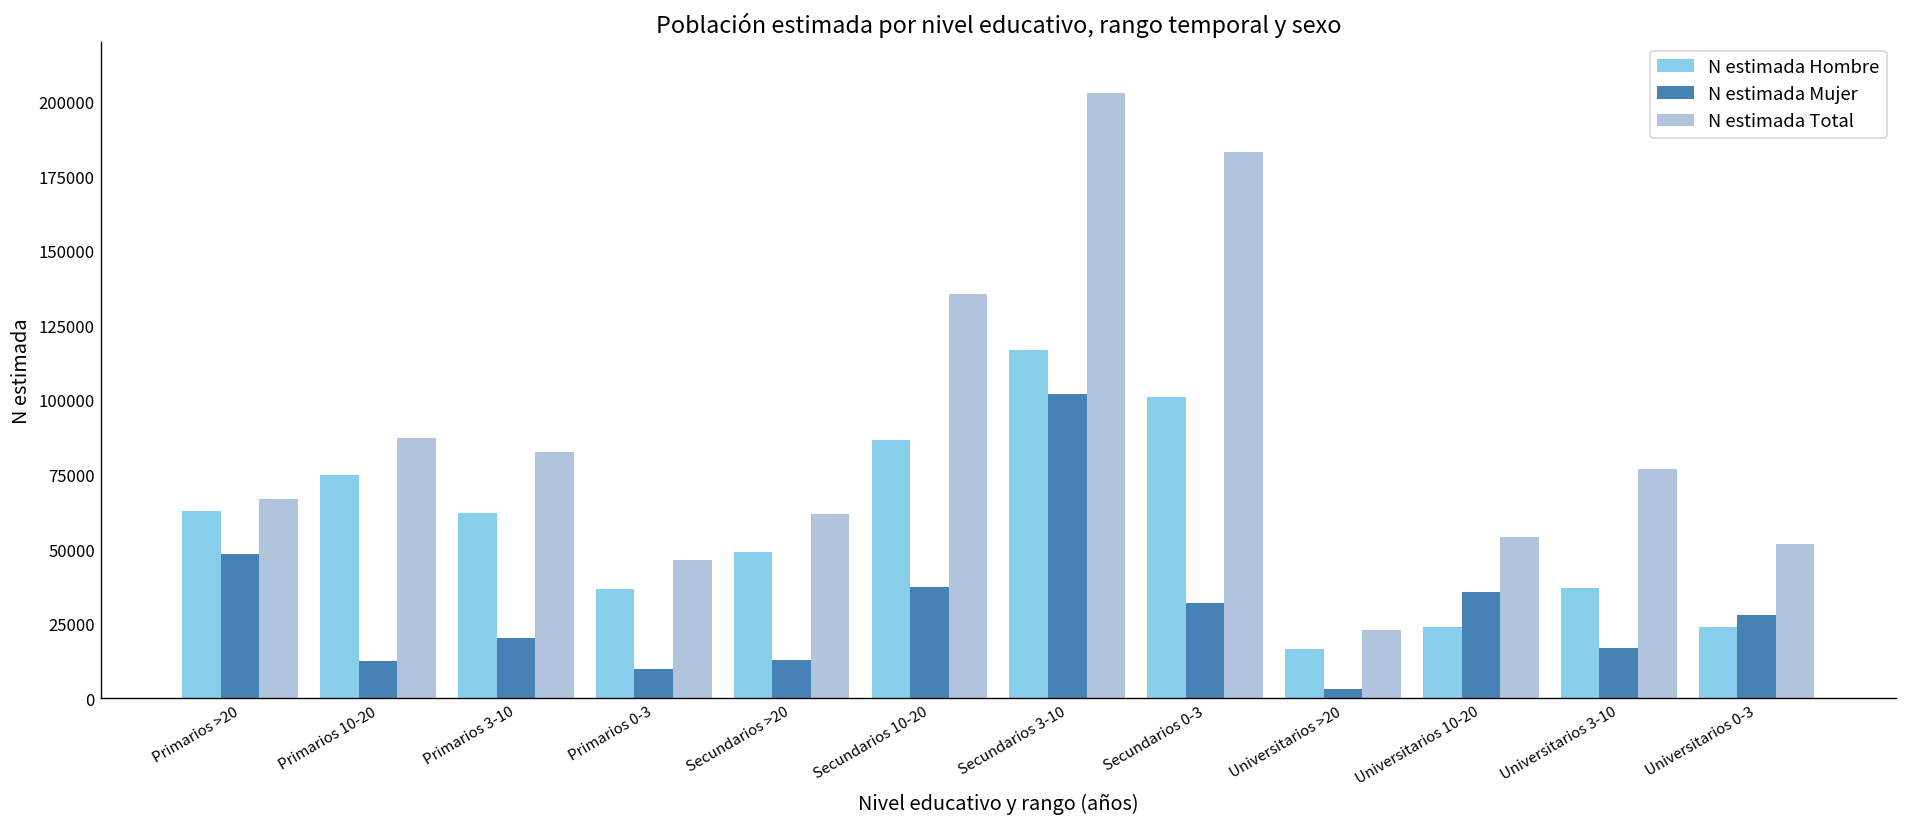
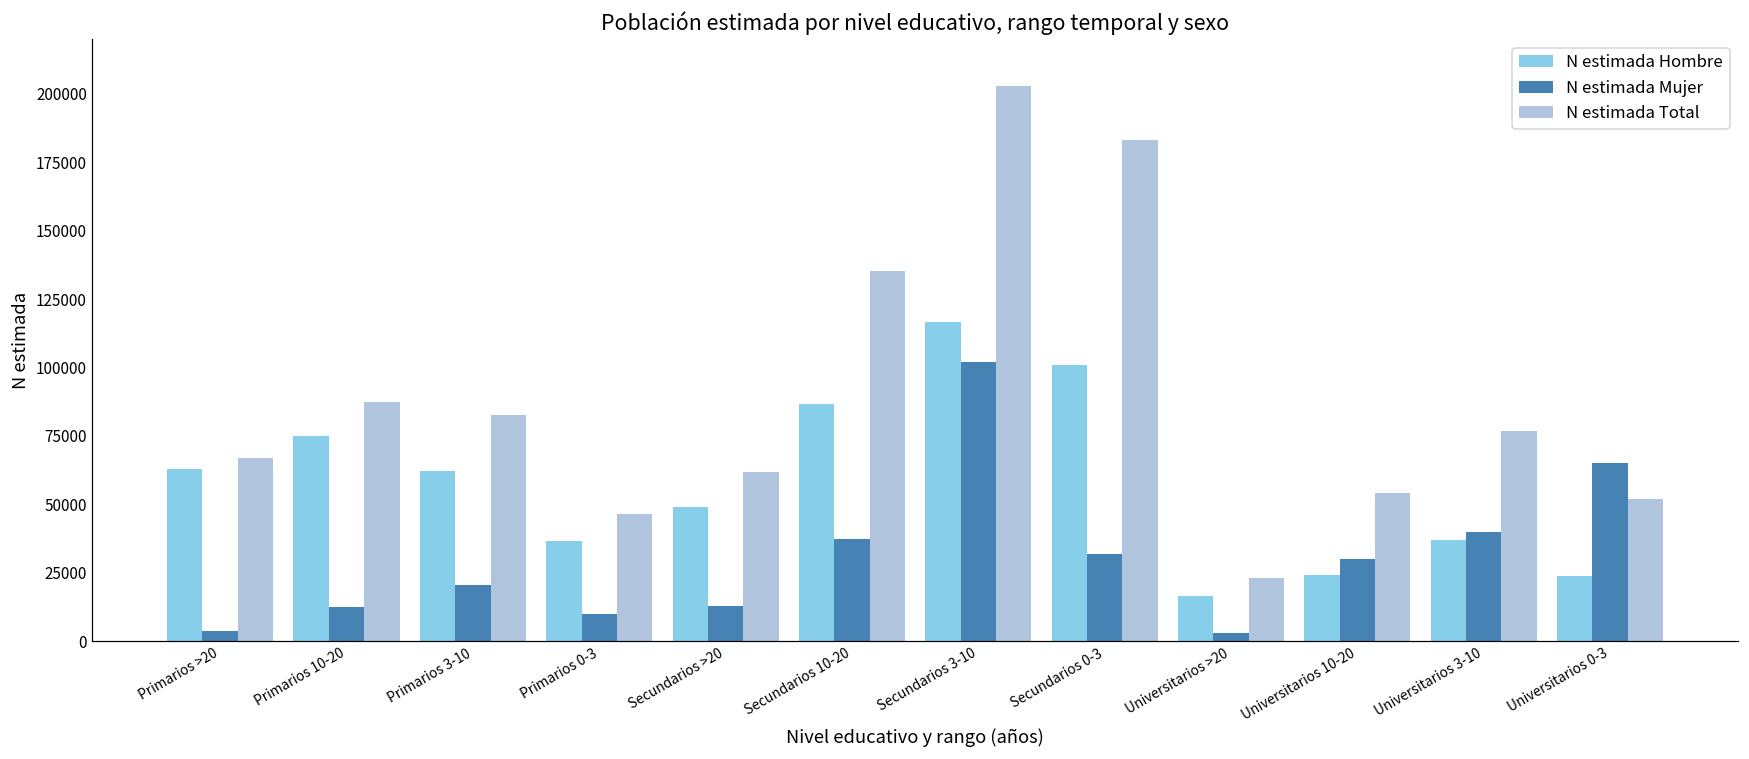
N estimada Mujer, Primarios >20: 49000 -> 4000
N estimada Mujer, Universitarios 10-20: 36000 -> 30000
N estimada Mujer, Universitarios 3-10: 17000 -> 40000
N estimada Mujer, Universitarios 0-3: 28000 -> 65000
